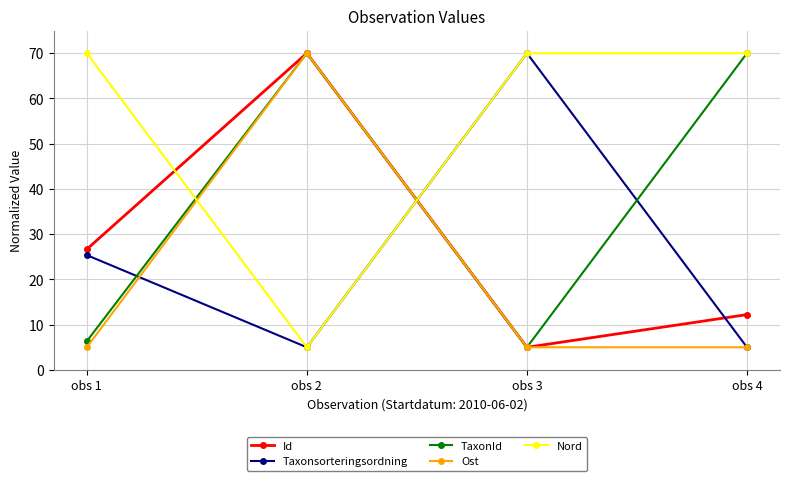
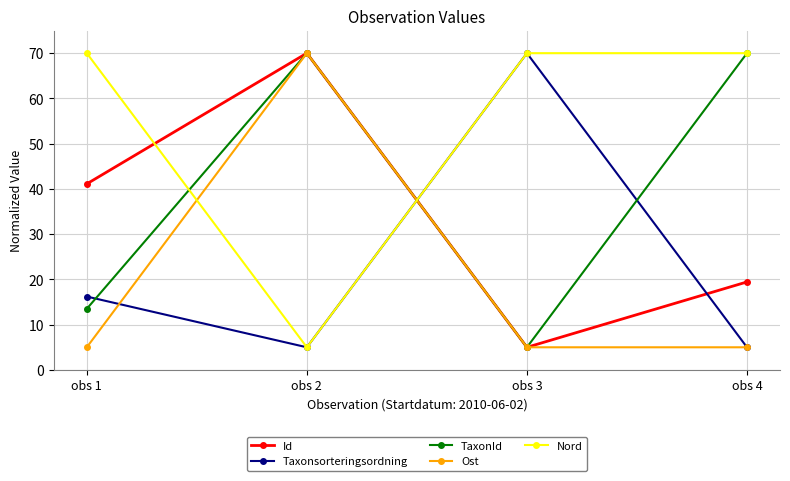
Id, obs 1: 27 -> 41
Taxonsorteringsordning, obs 1: 25 -> 16
TaxonId, obs 1: 6 -> 14
Id, obs 4: 12 -> 19
